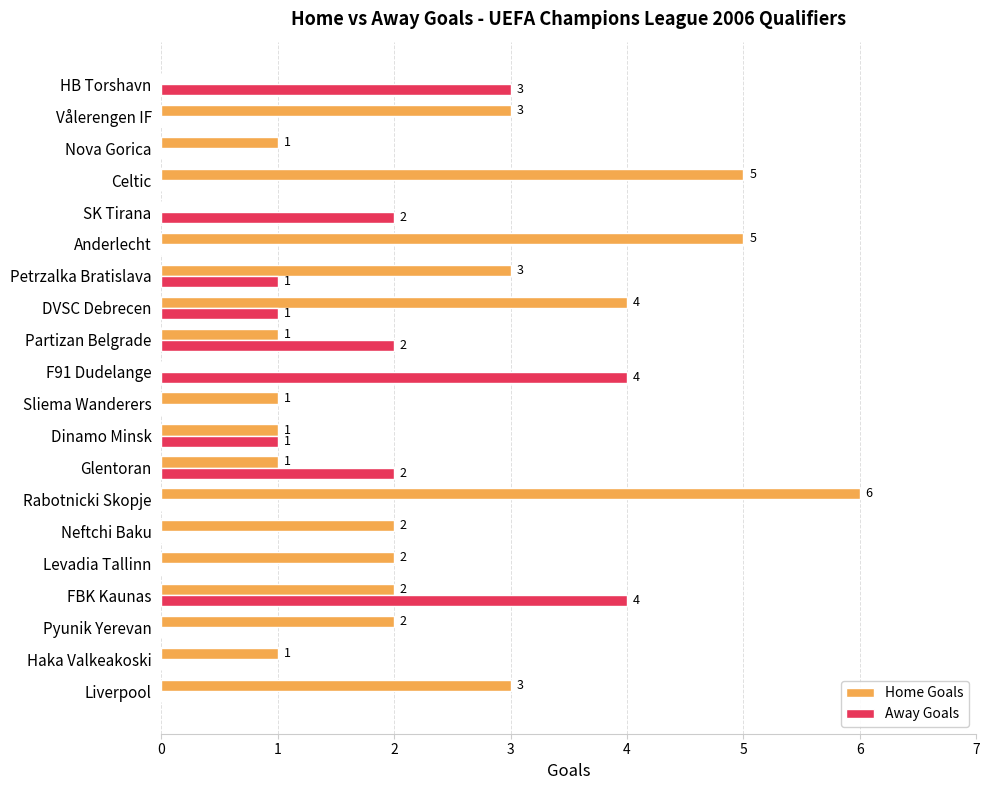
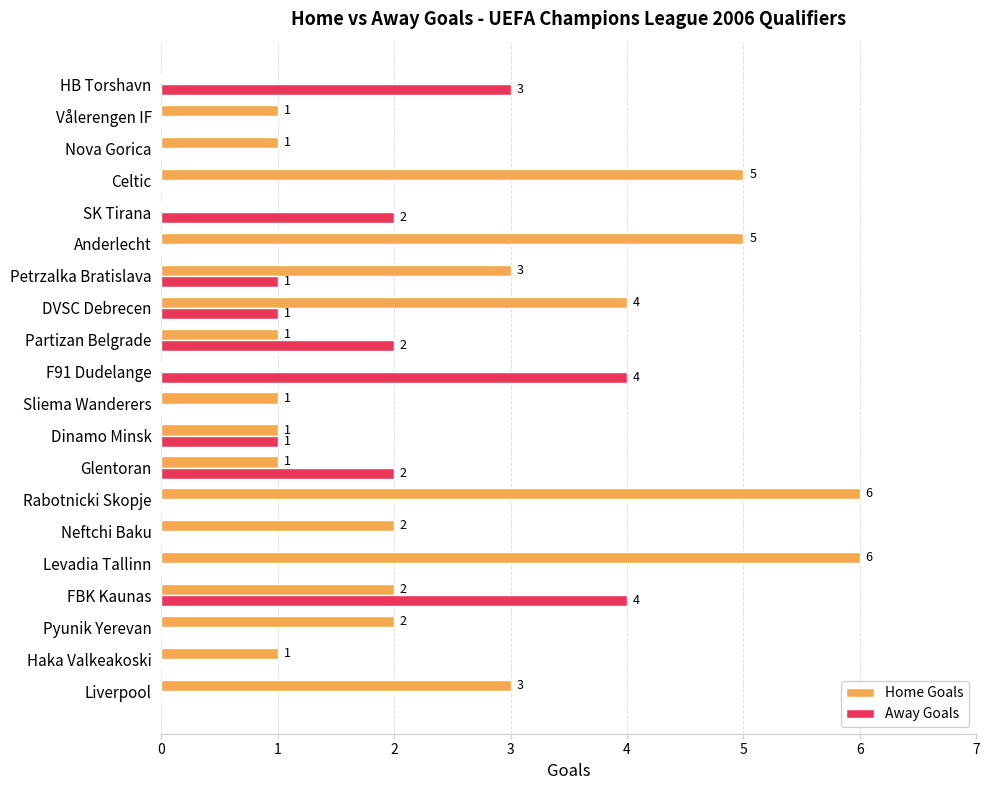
Home Goals, Vålerengen IF: 3 -> 1
Home Goals, Levadia Tallinn: 2 -> 6
